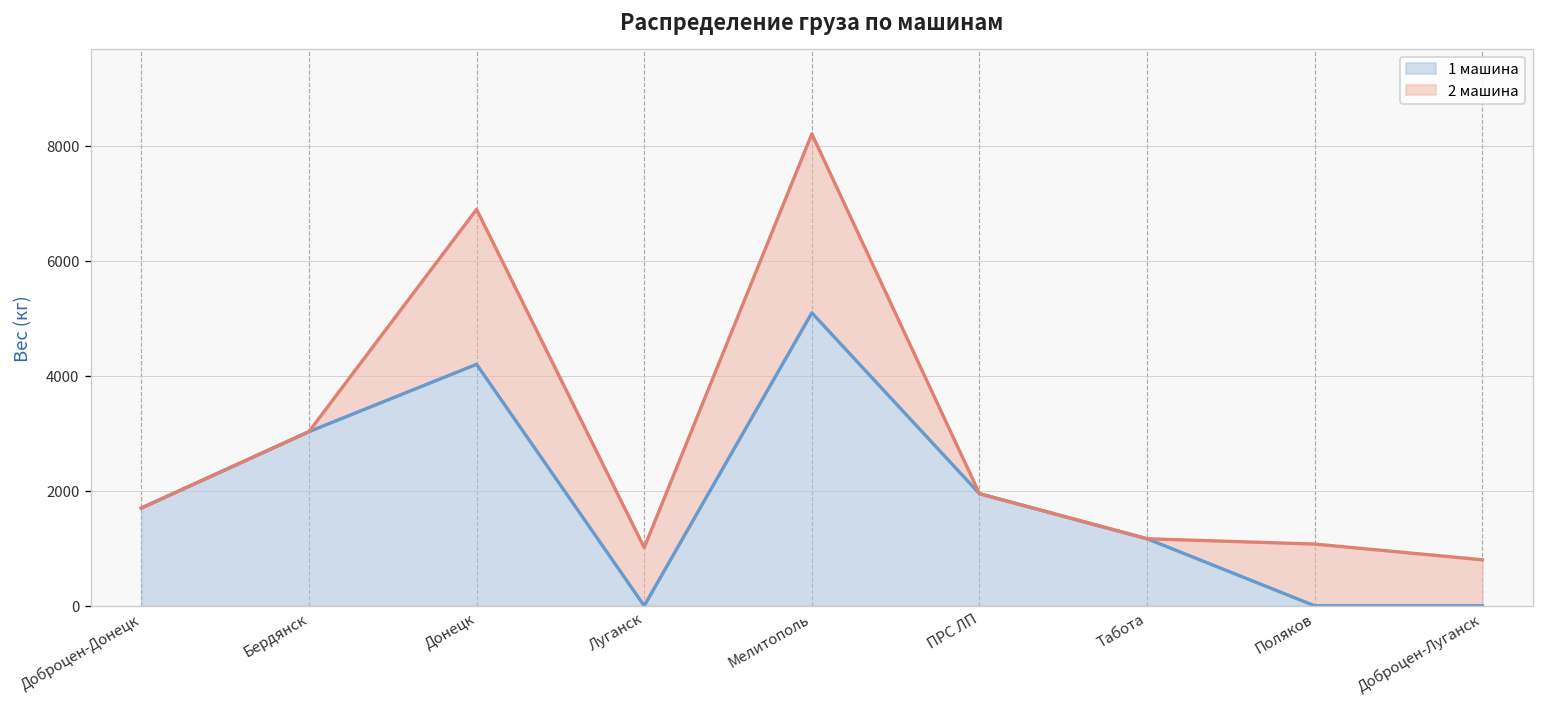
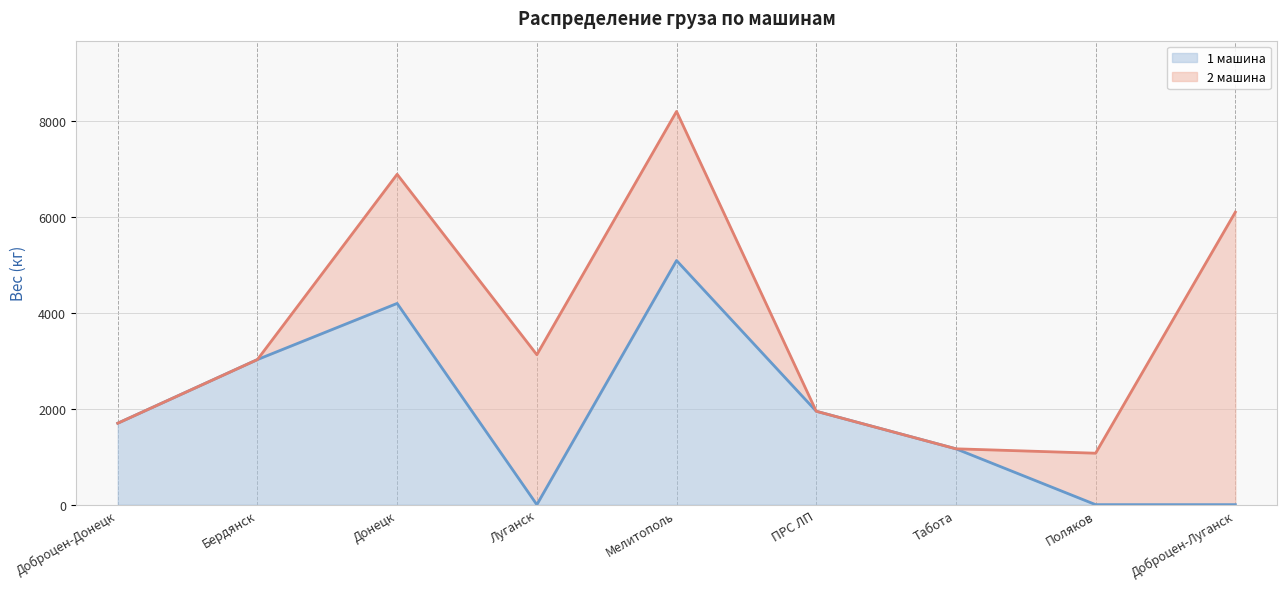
2 машина, Луганск: 1000 -> 3100
2 машина, Доброцен-Луганск: 800 -> 6100
